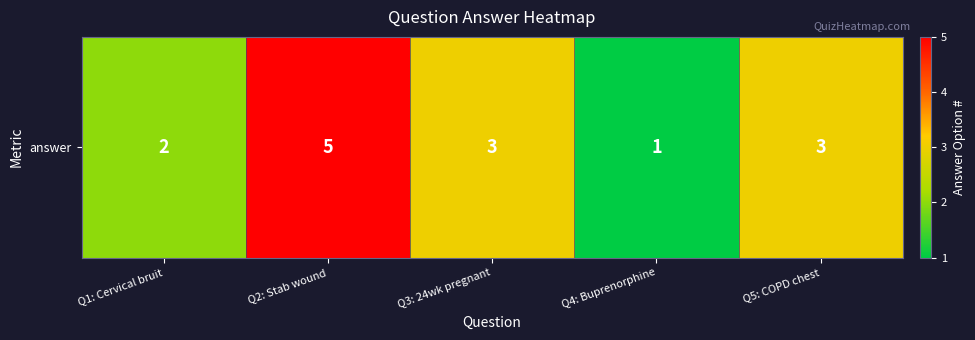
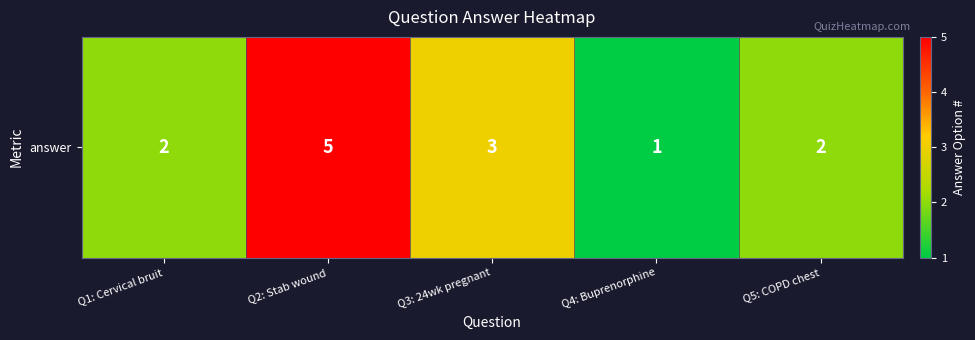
answer, Q5: COPD chest: 3 -> 2
